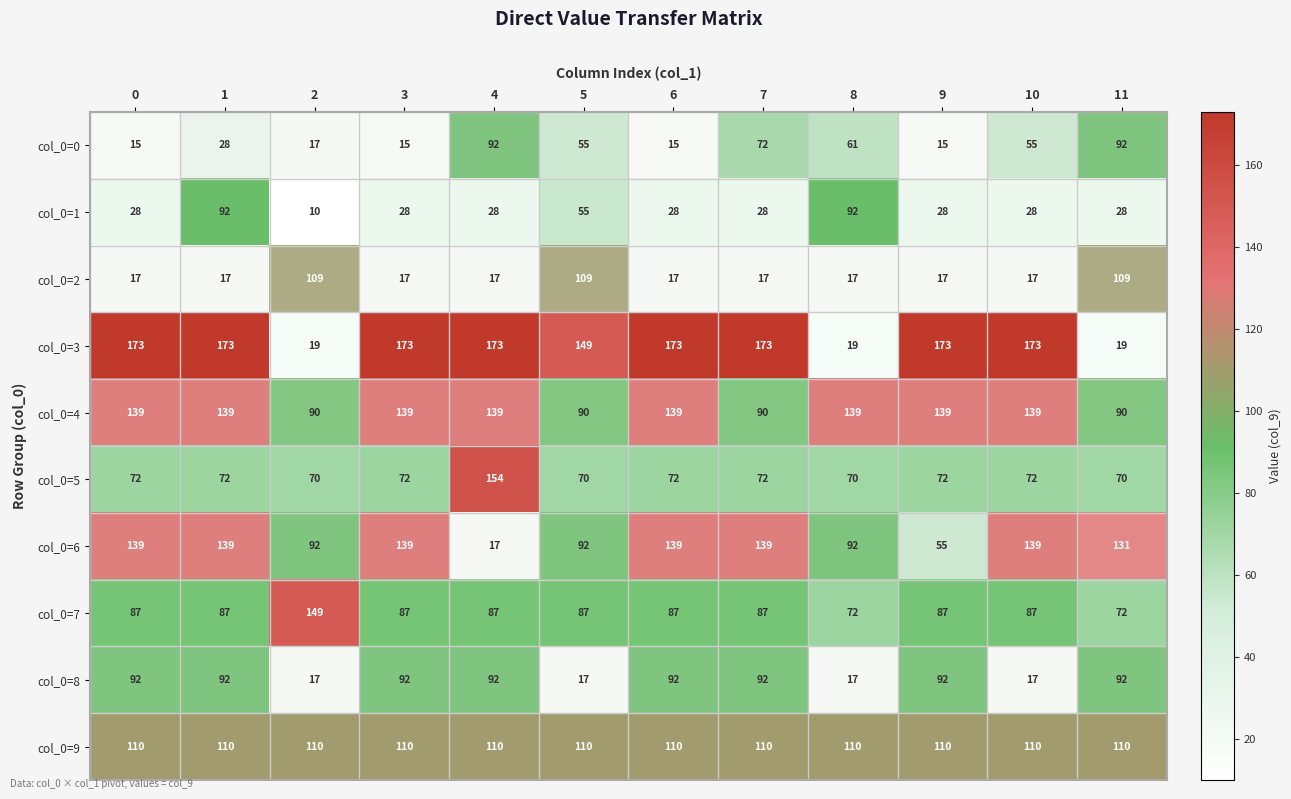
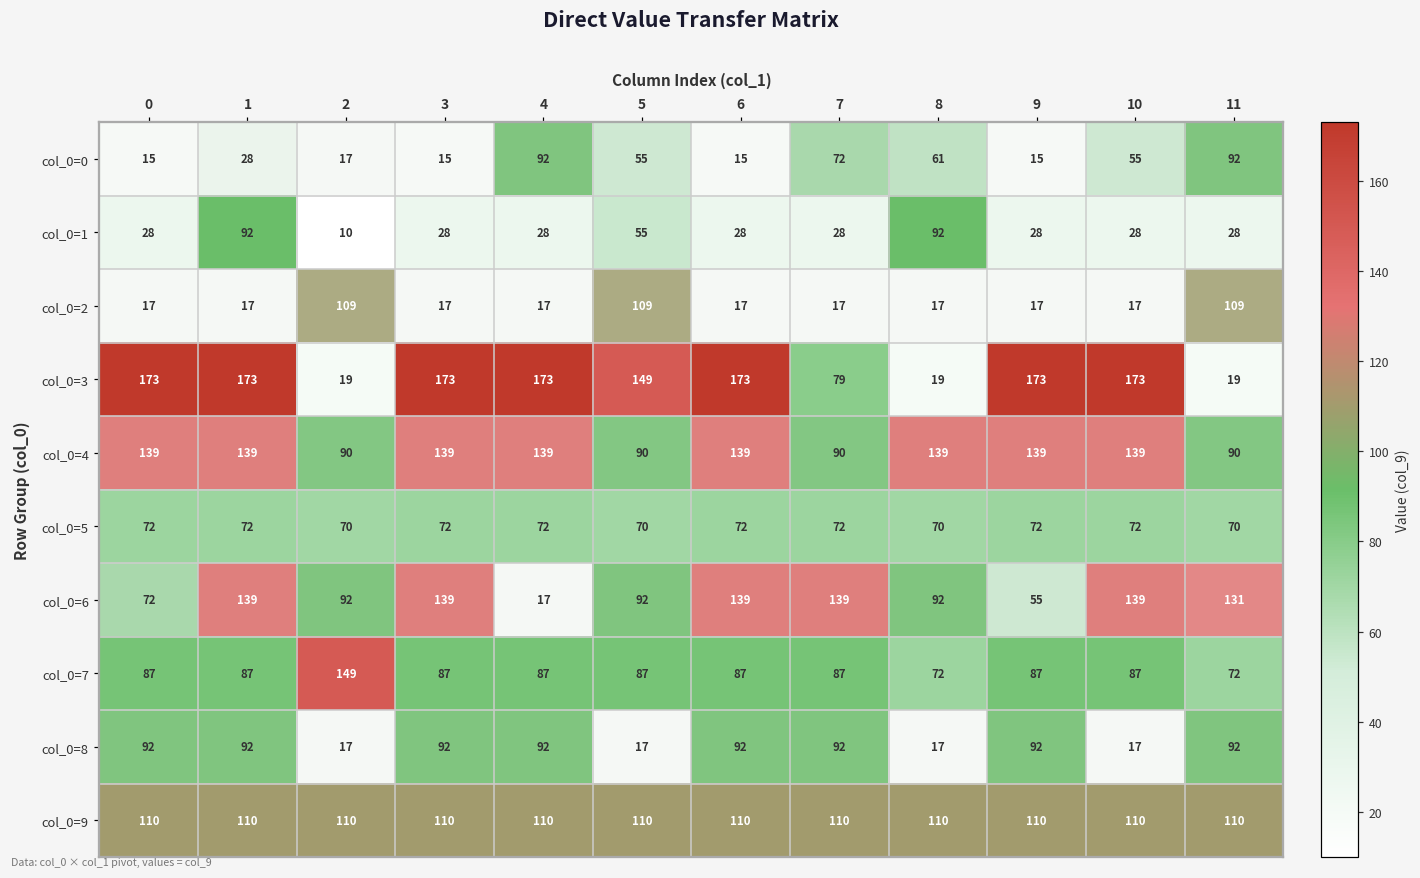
col_0=3, 7: 173 -> 79
col_0=5, 4: 154 -> 72
col_0=6, 0: 139 -> 72
